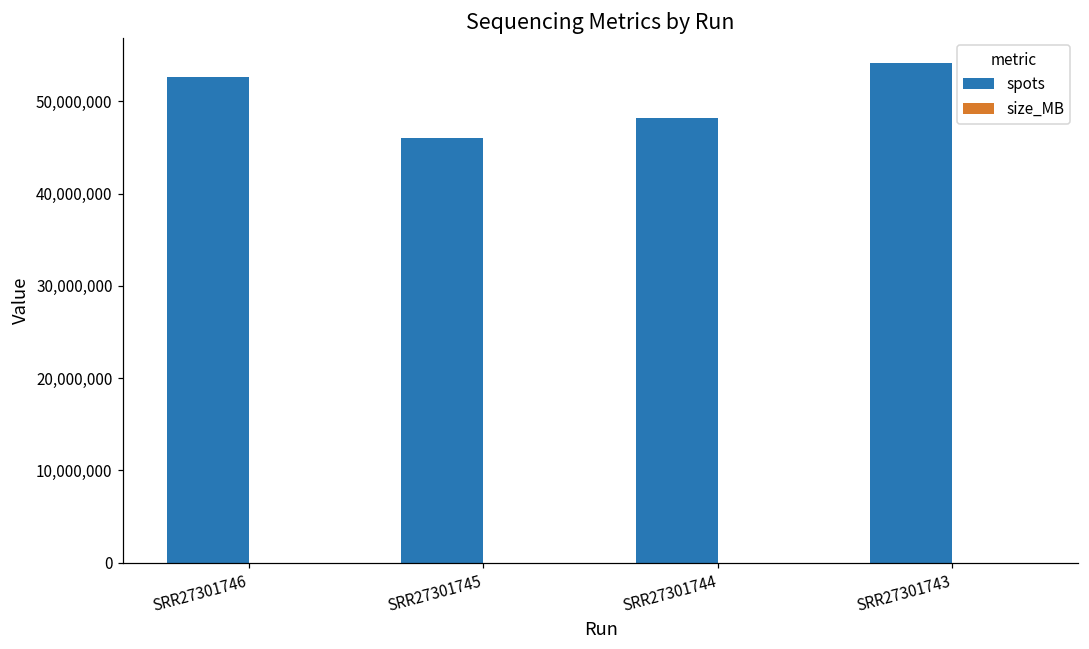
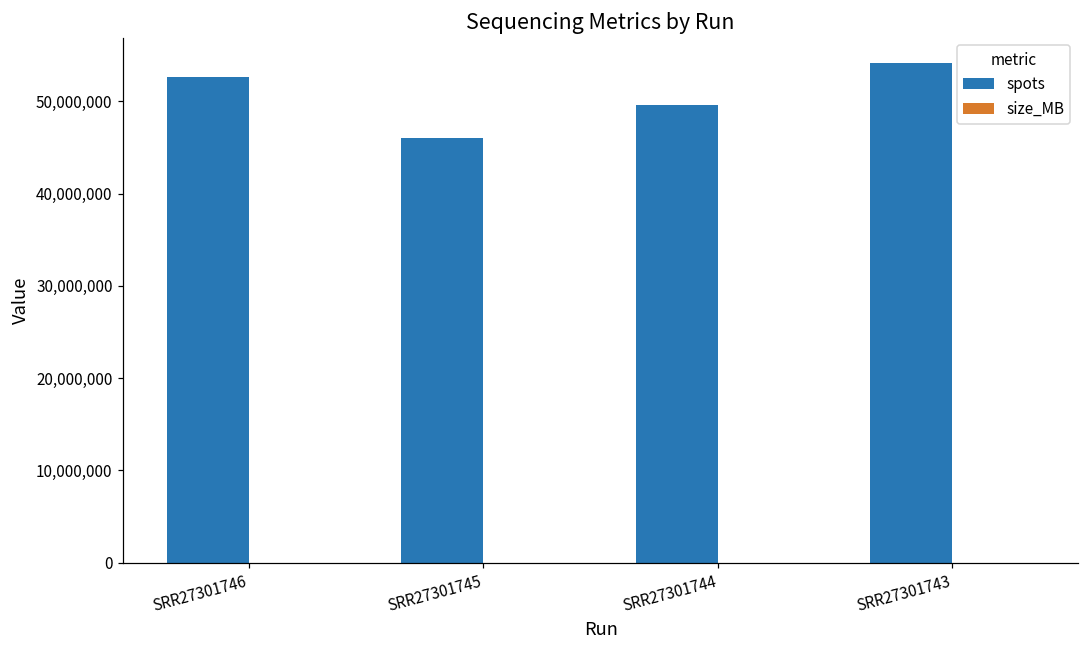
spots, SRR27301744: 48,000,000 -> 50,000,000
